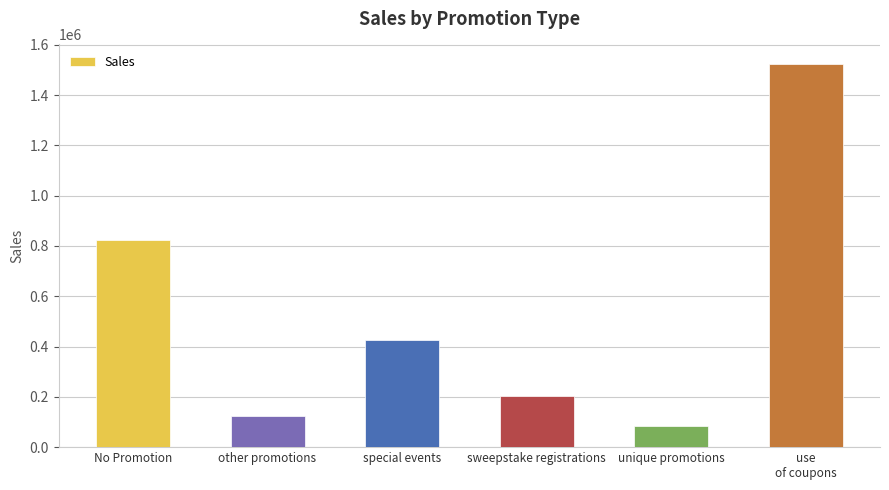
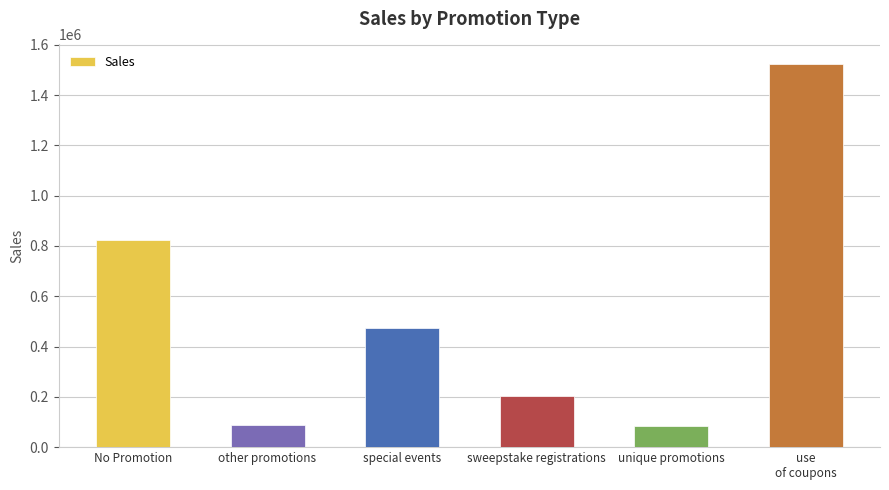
other promotions: 120000 -> 90000
special events: 420000 -> 470000
